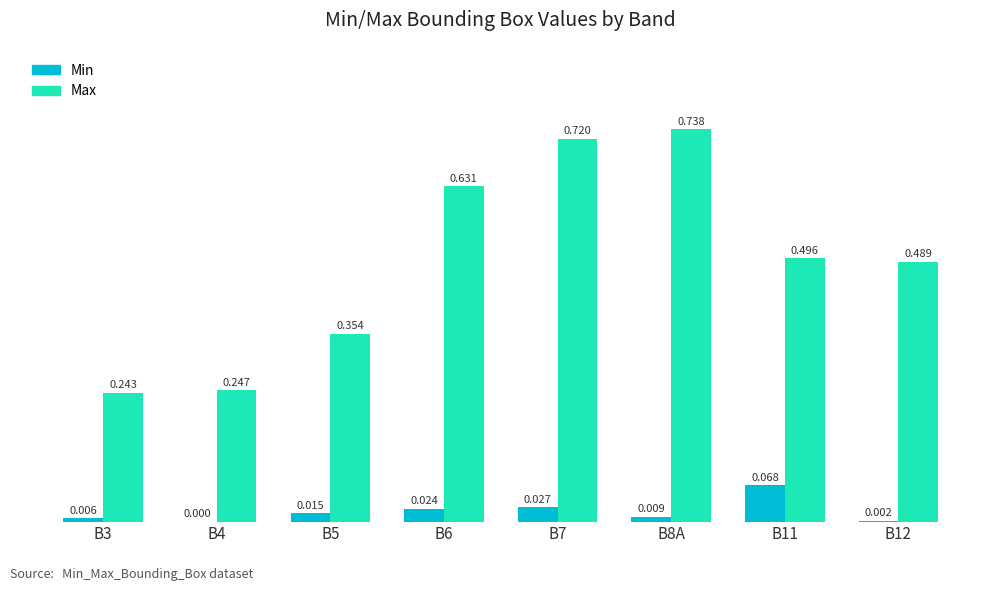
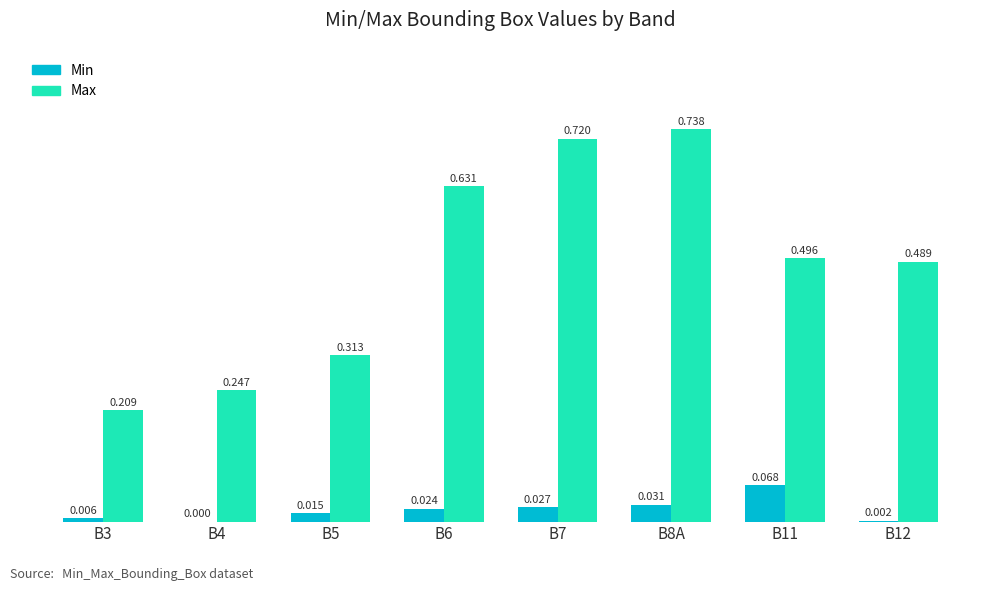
Max, B3: 0.243 -> 0.209
Max, B5: 0.354 -> 0.313
Min, B8A: 0.009 -> 0.031
